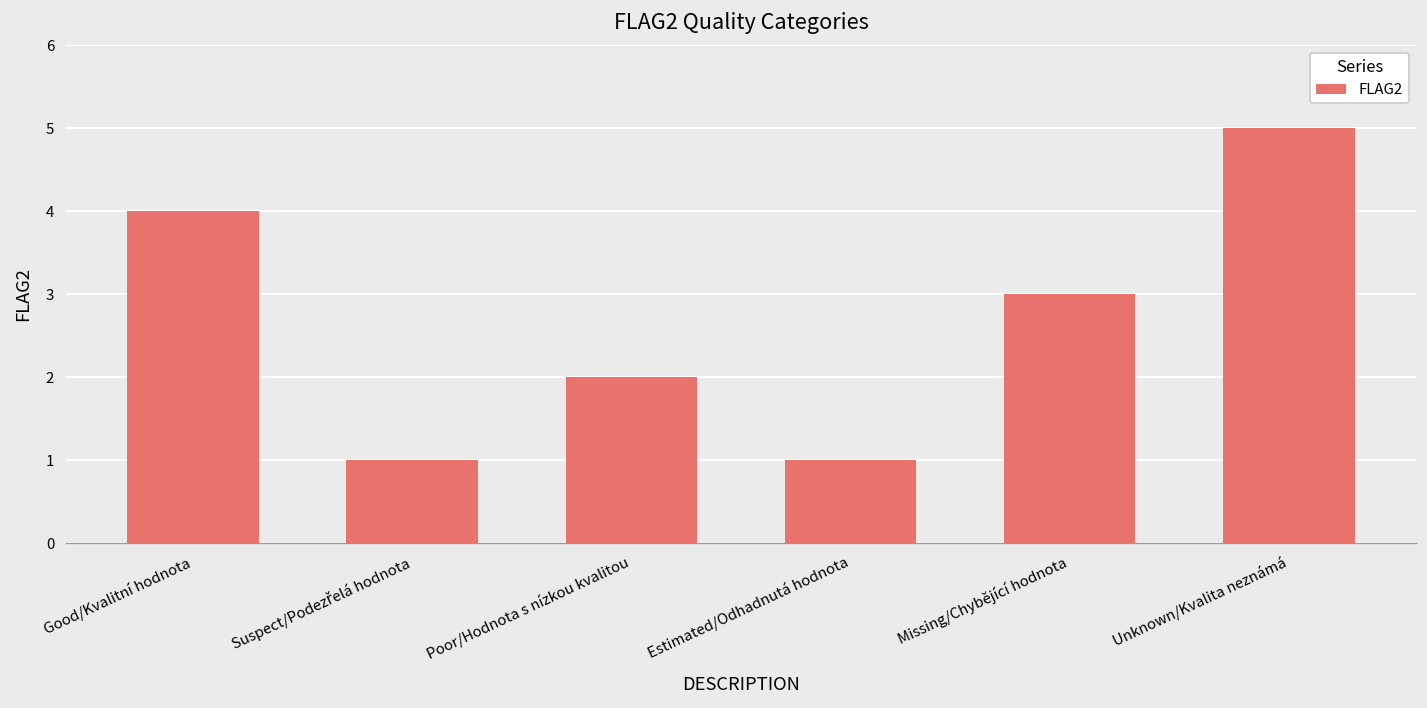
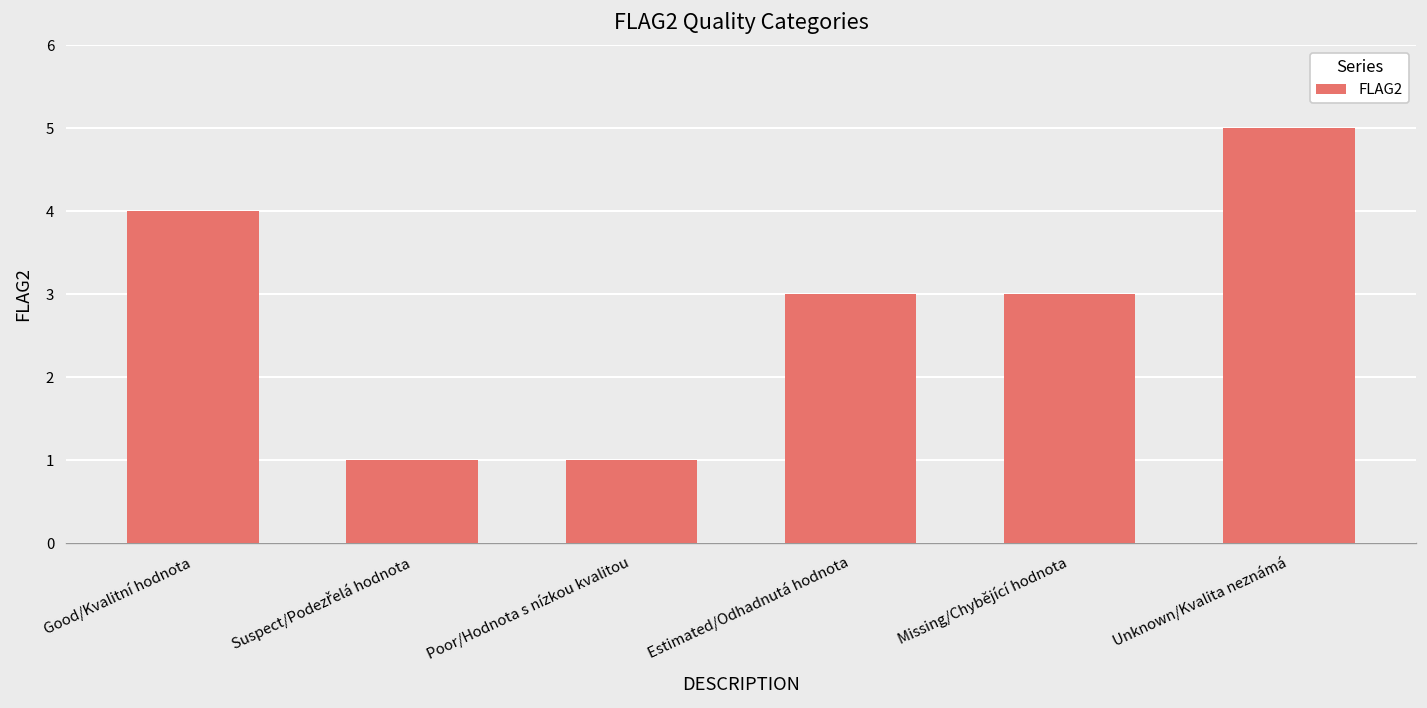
Poor/Hodnota s nízkou kvalitou: 2 -> 1
Estimated/Odhadnutá hodnota: 1 -> 3
